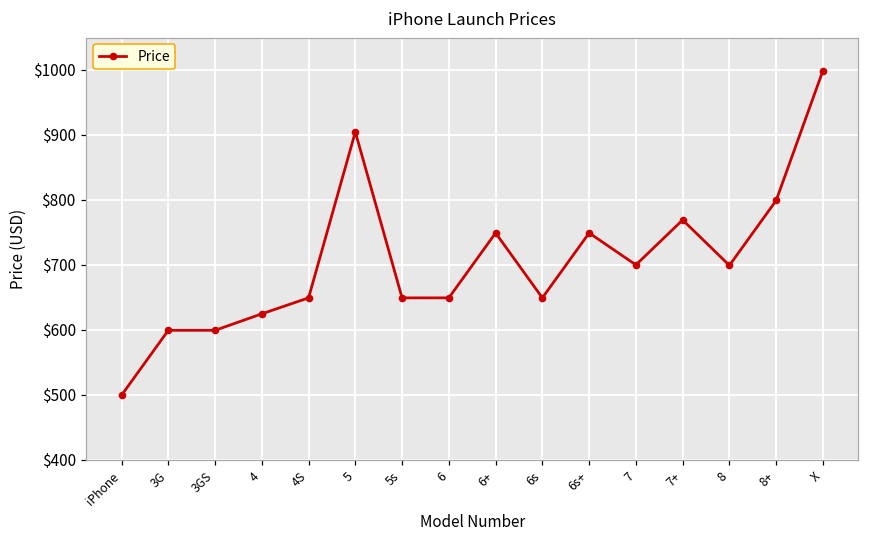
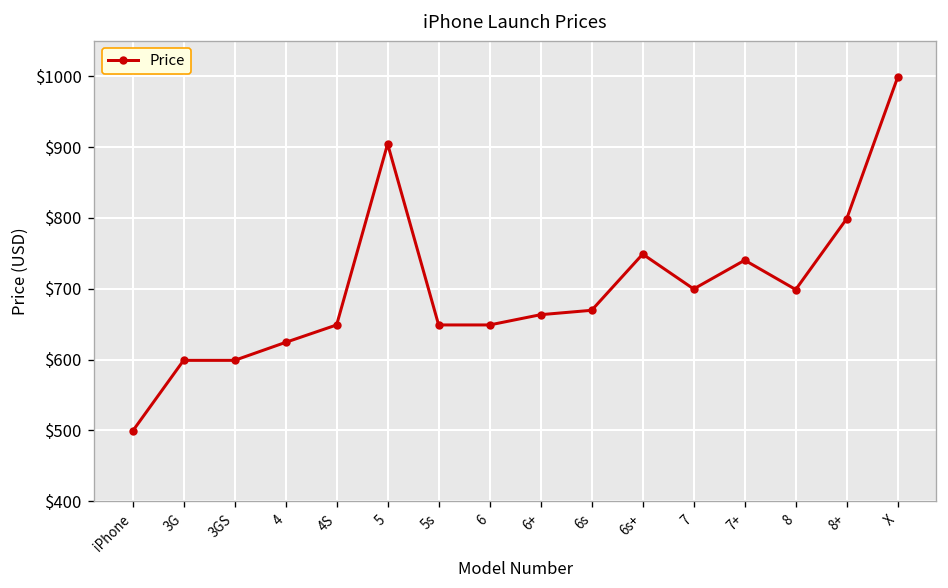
6+: $750 -> $660
6s: $650 -> $670
7+: $770 -> $740
